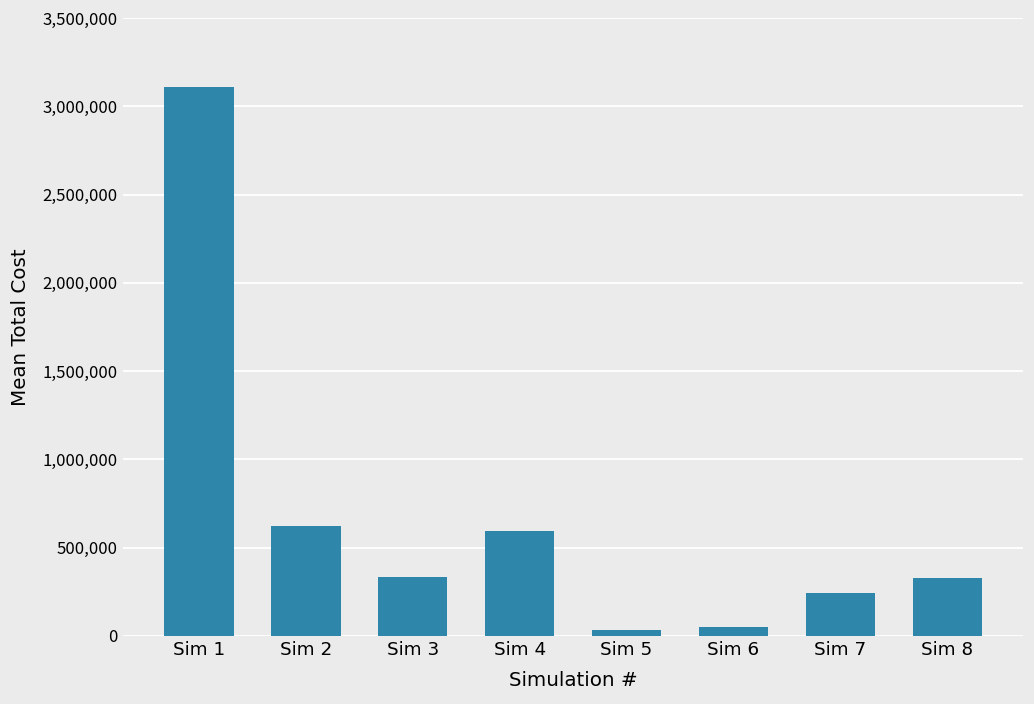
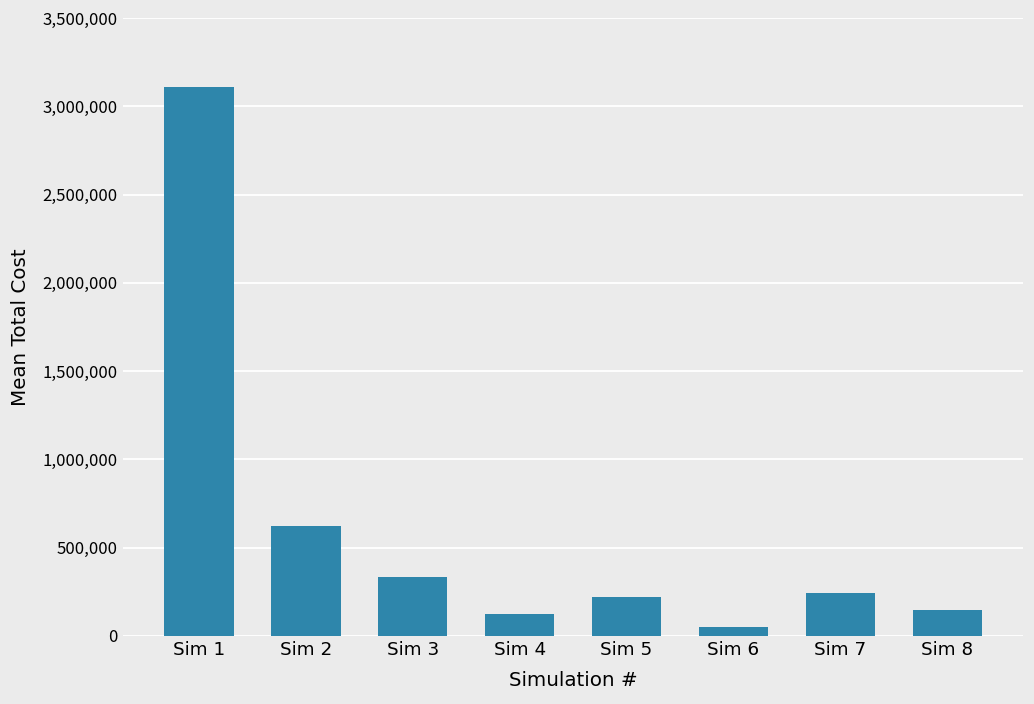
Sim 4: 590,000 -> 120,000
Sim 5: 30,000 -> 220,000
Sim 8: 330,000 -> 150,000
